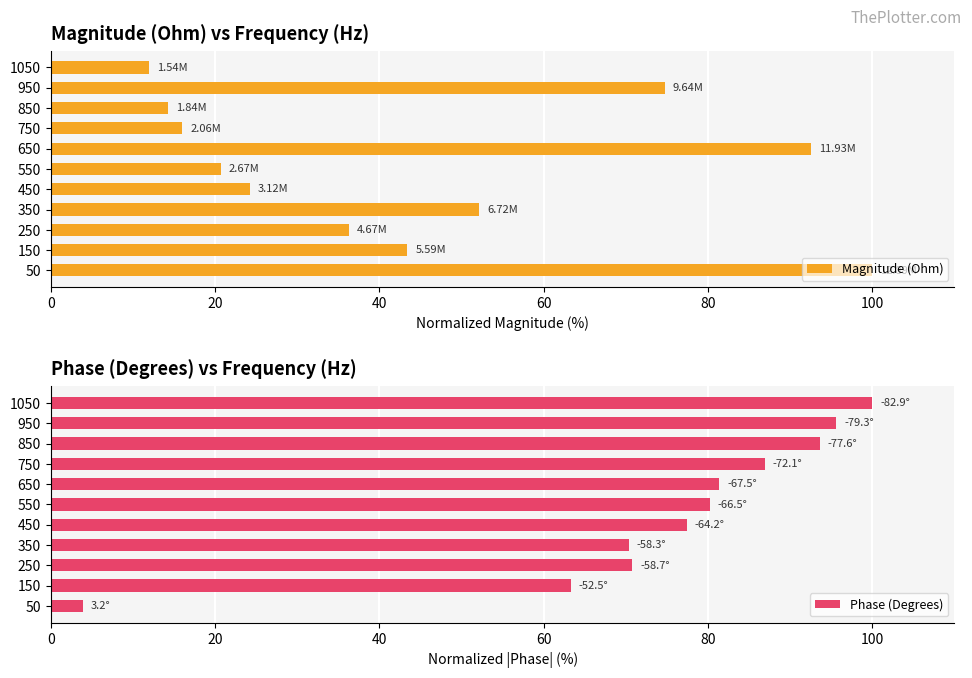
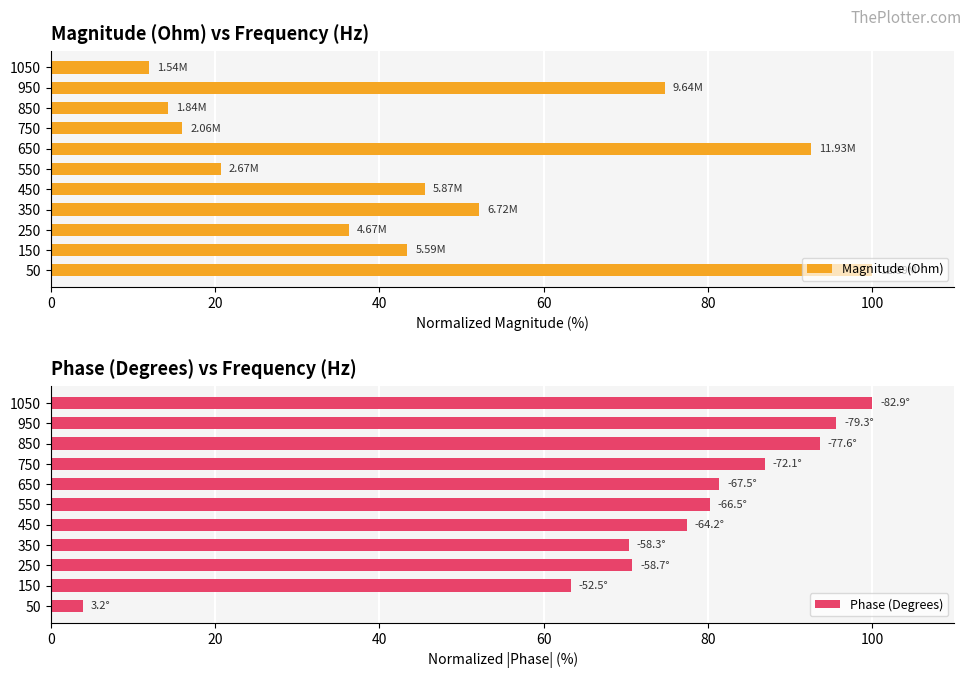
Magnitude (Ohm) vs Frequency (Hz), 450: 3.12M -> 5.87M
